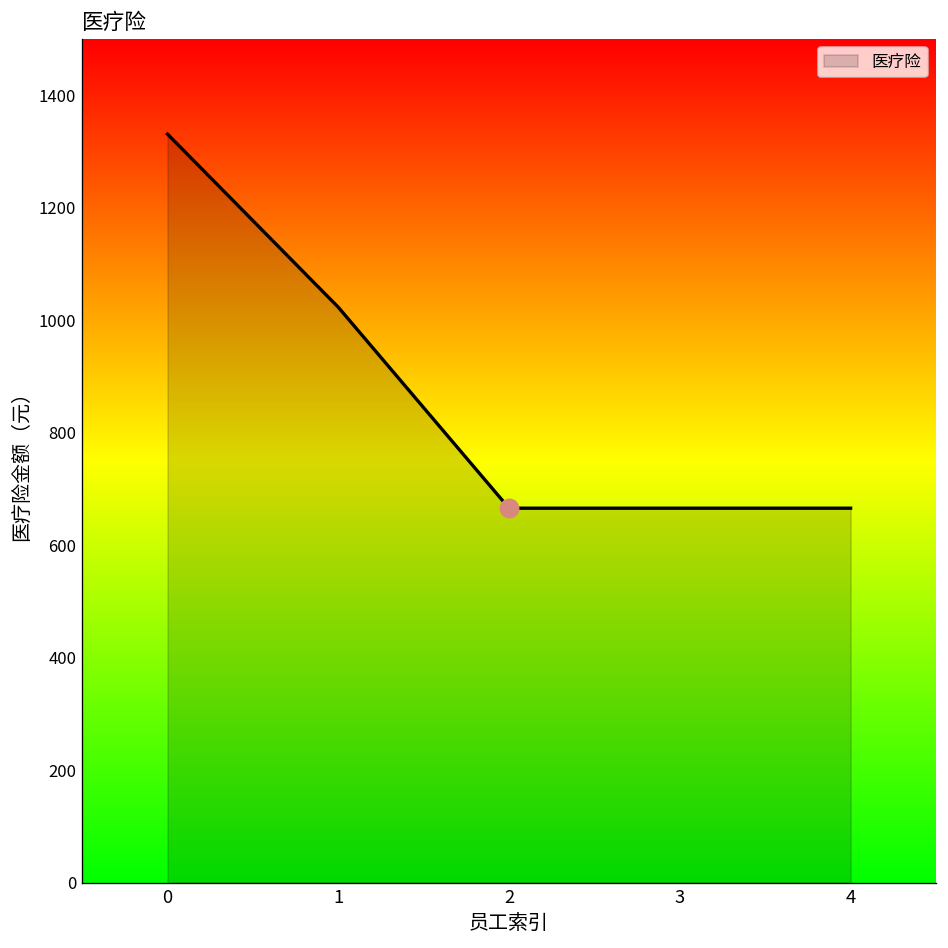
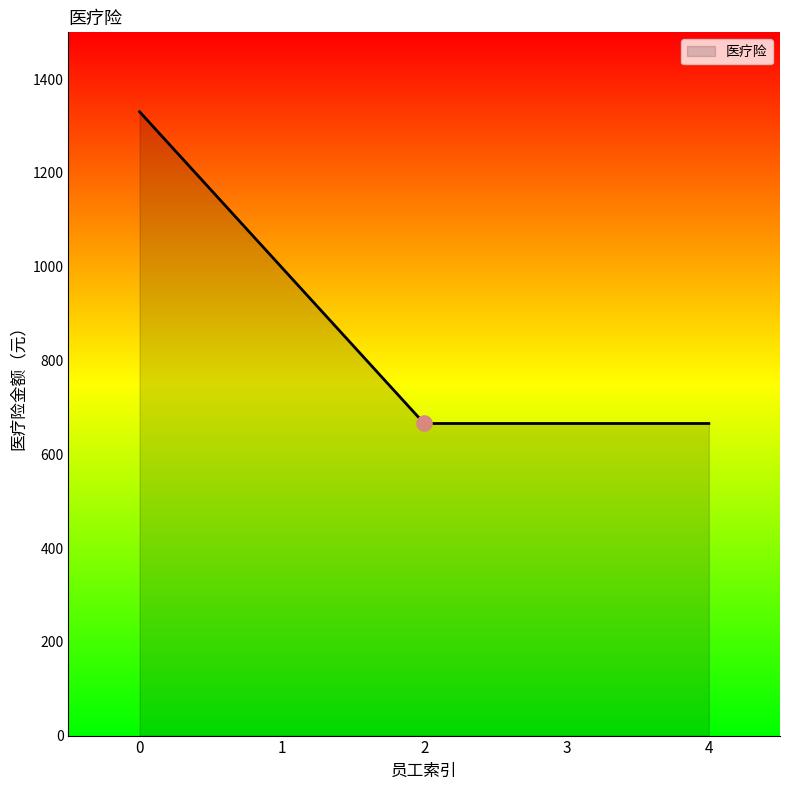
医疗险, 1: 1020 -> 1000
